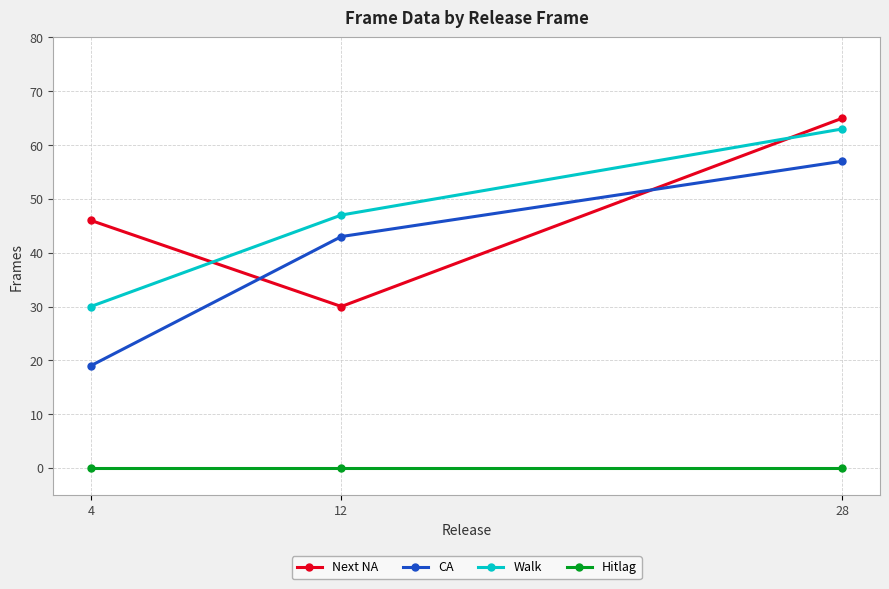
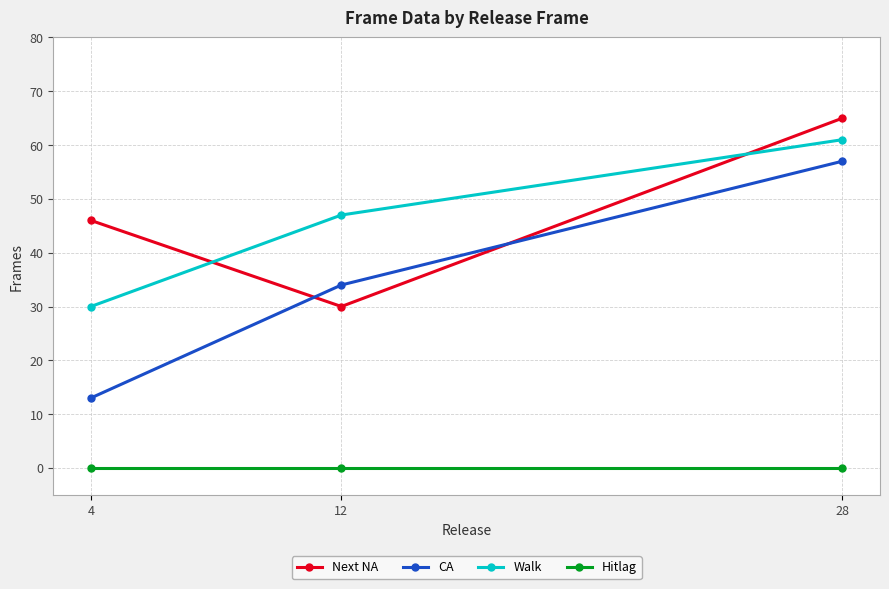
CA, 4: 19 -> 13
CA, 12: 43 -> 34
Walk, 28: 63 -> 61
